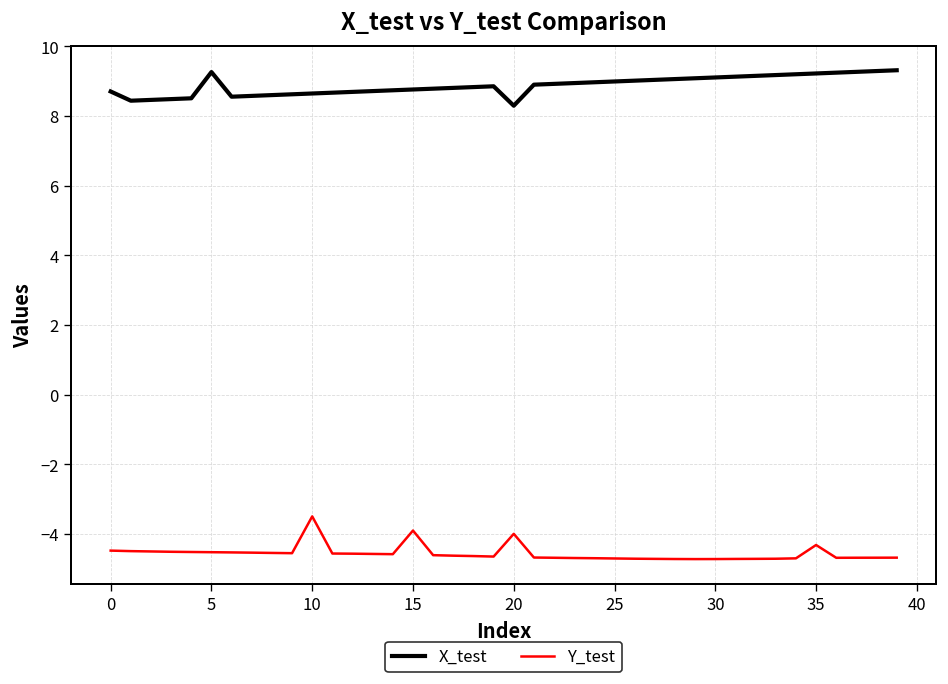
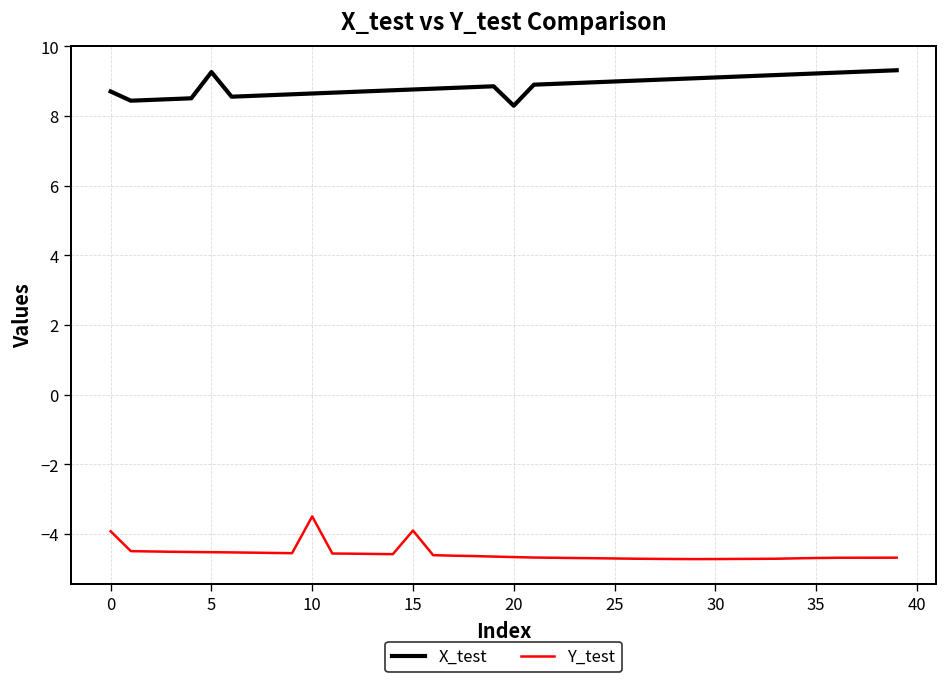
Y_test, 0: -4.5 -> -3.9
Y_test, 20: -4.0 -> -4.7
Y_test, 35: -4.3 -> -4.7
